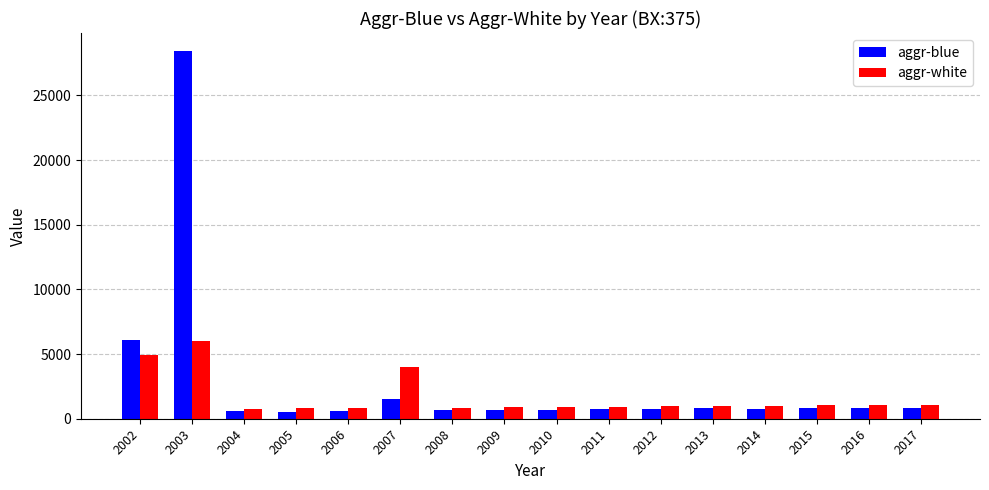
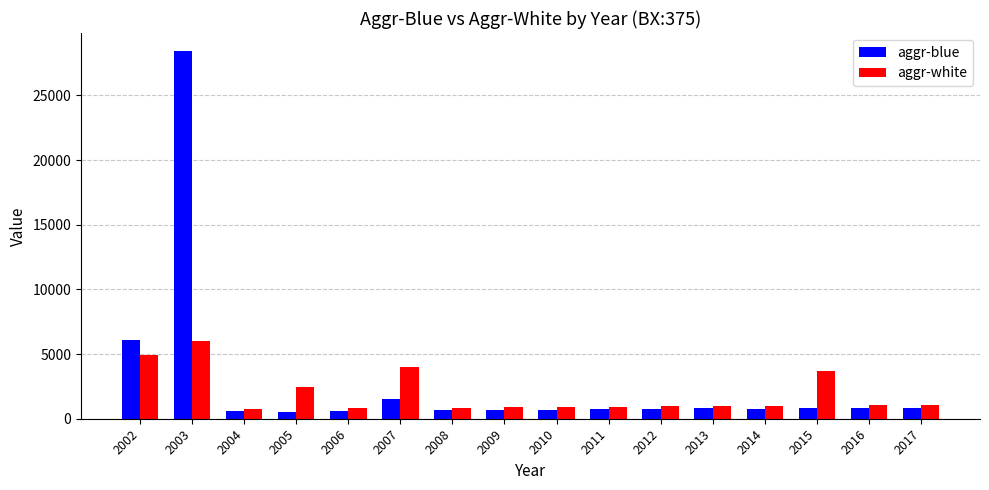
aggr-white, 2005: 900 -> 2500
aggr-white, 2015: 1000 -> 3700
